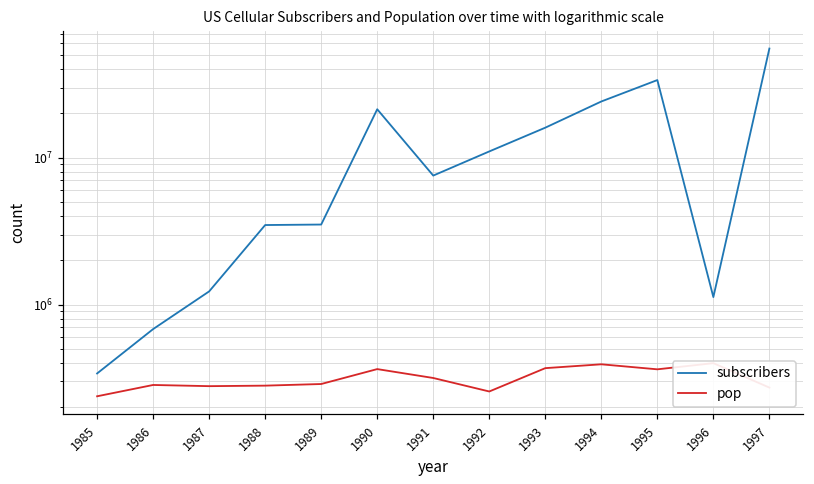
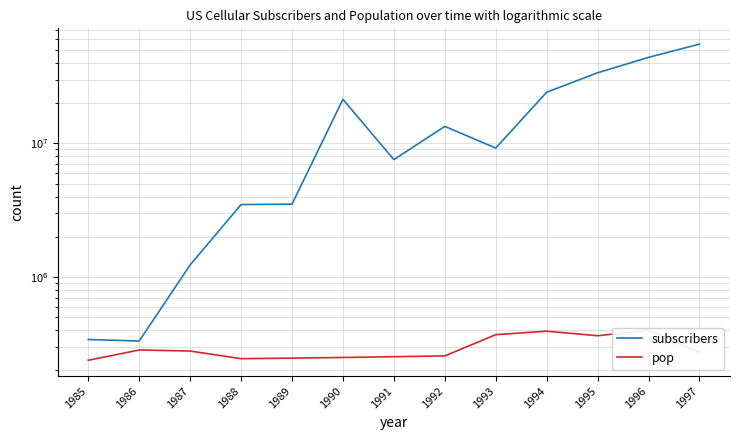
subscribers, 1986: 700000 -> 330000
pop, 1988: 280000 -> 240000
pop, 1989: 290000 -> 250000
pop, 1990: 360000 -> 250000
pop, 1991: 320000 -> 250000
subscribers, 1992: 11000000 -> 13000000
subscribers, 1993: 16000000 -> 9000000
subscribers, 1996: 1100000 -> 44000000
